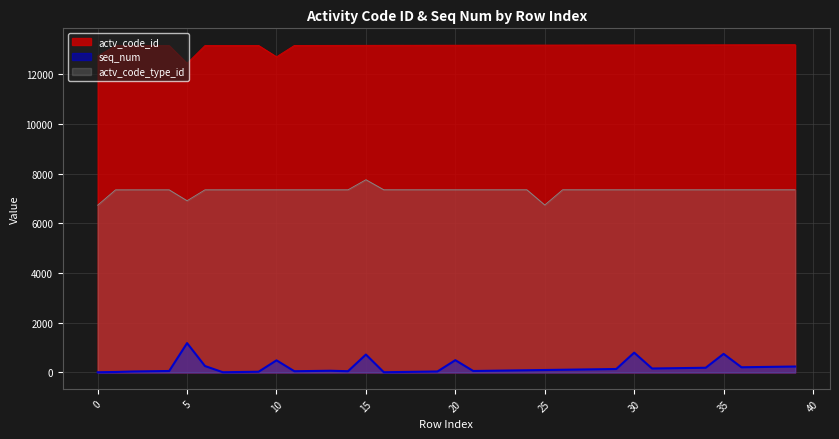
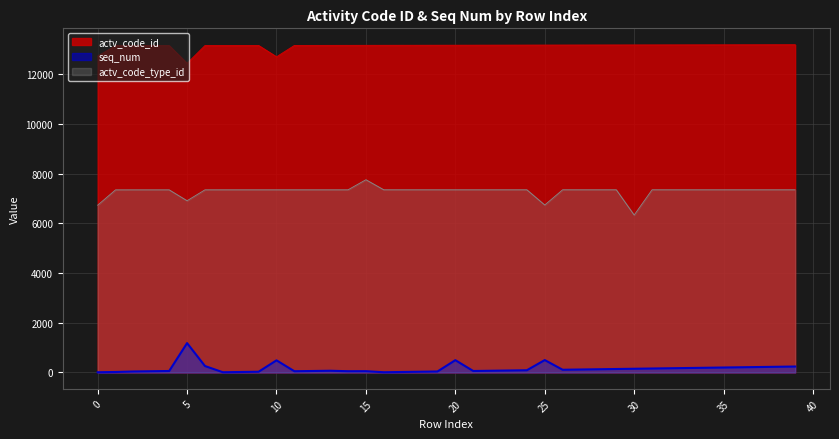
seq_num, 15: 700 -> 100
seq_num, 25: 100 -> 500
seq_num, 30: 800 -> 200
actv_code_type_id, 30: 7400 -> 6300
seq_num, 35: 700 -> 200
